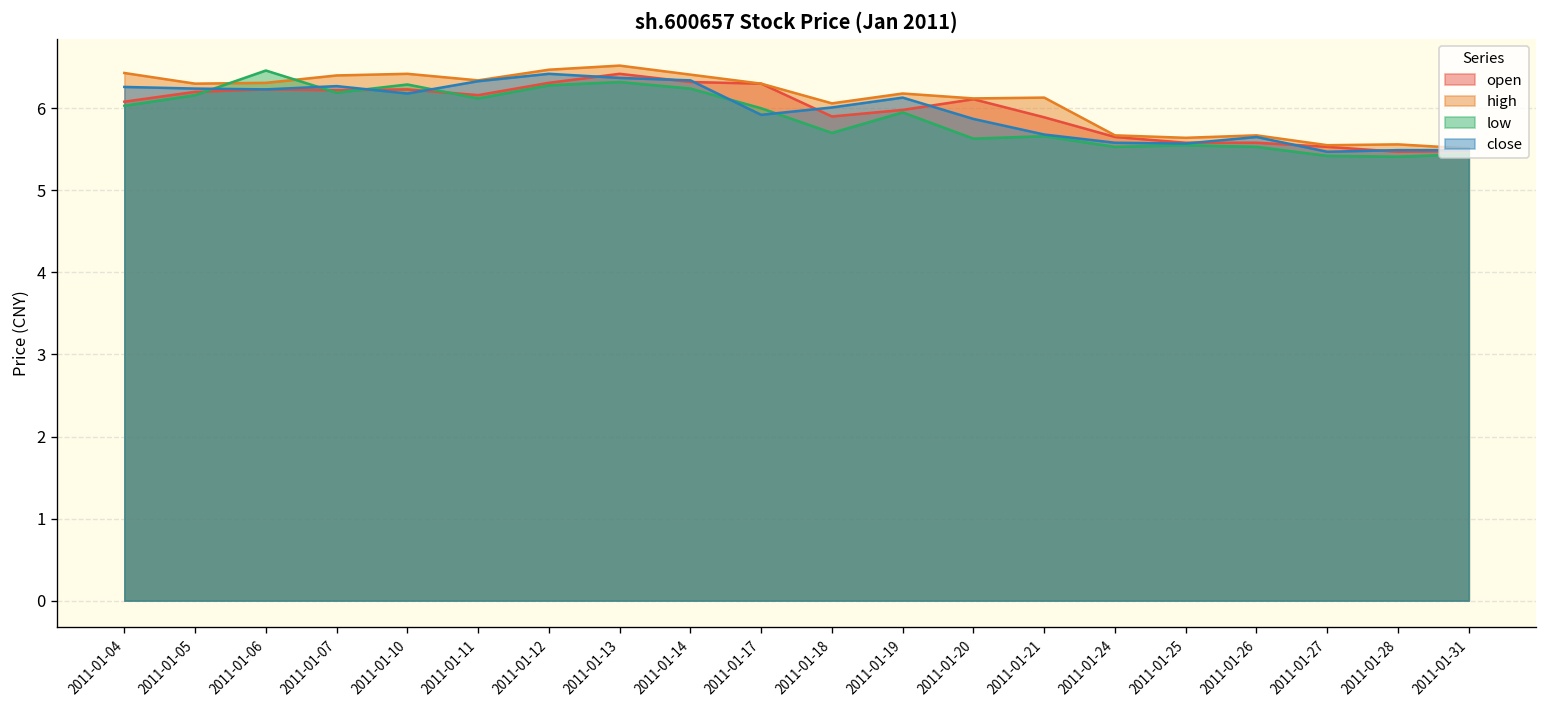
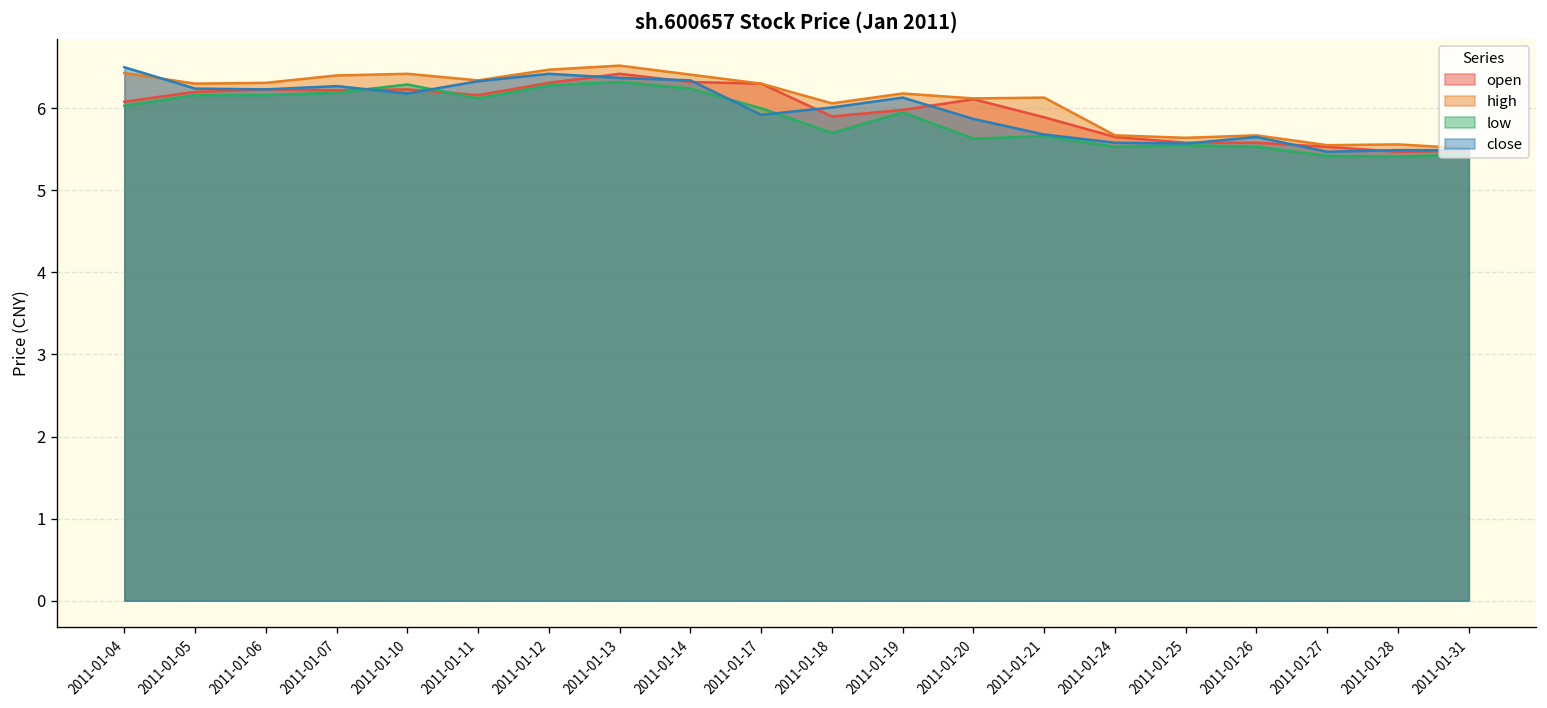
close, 2011-01-04: 6.3 -> 6.5
low, 2011-01-06: 6.5 -> 6.2
